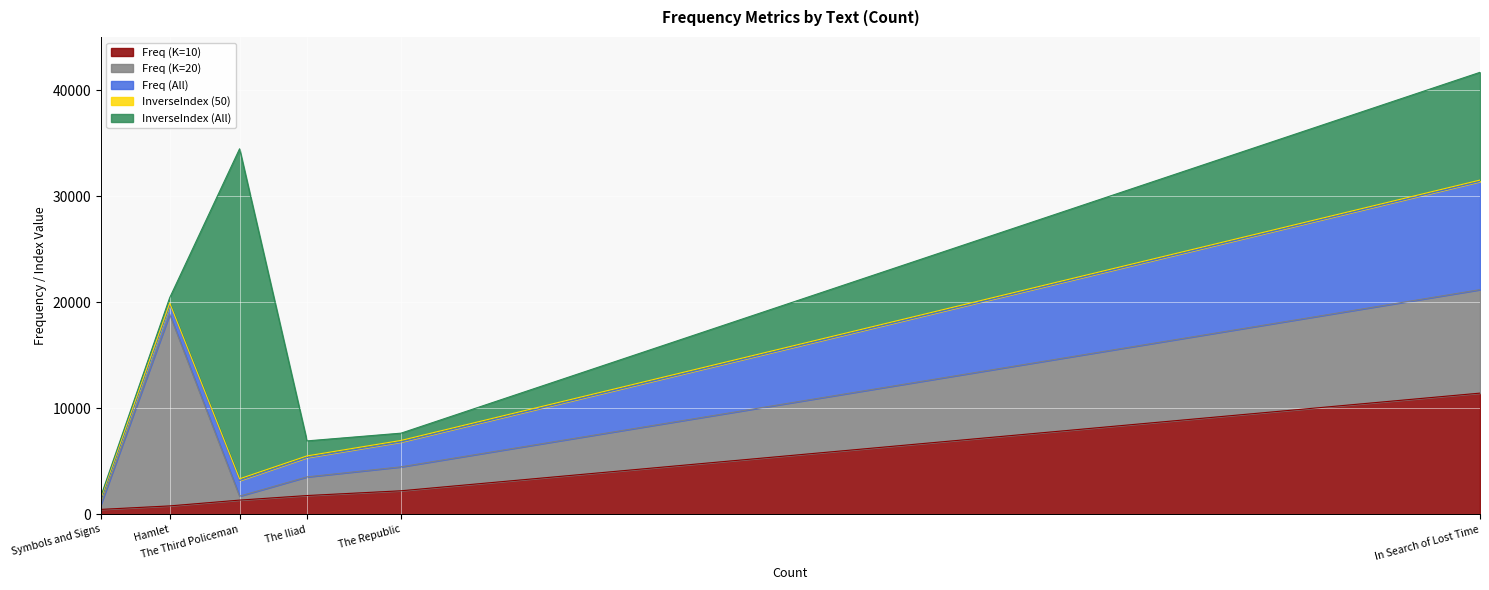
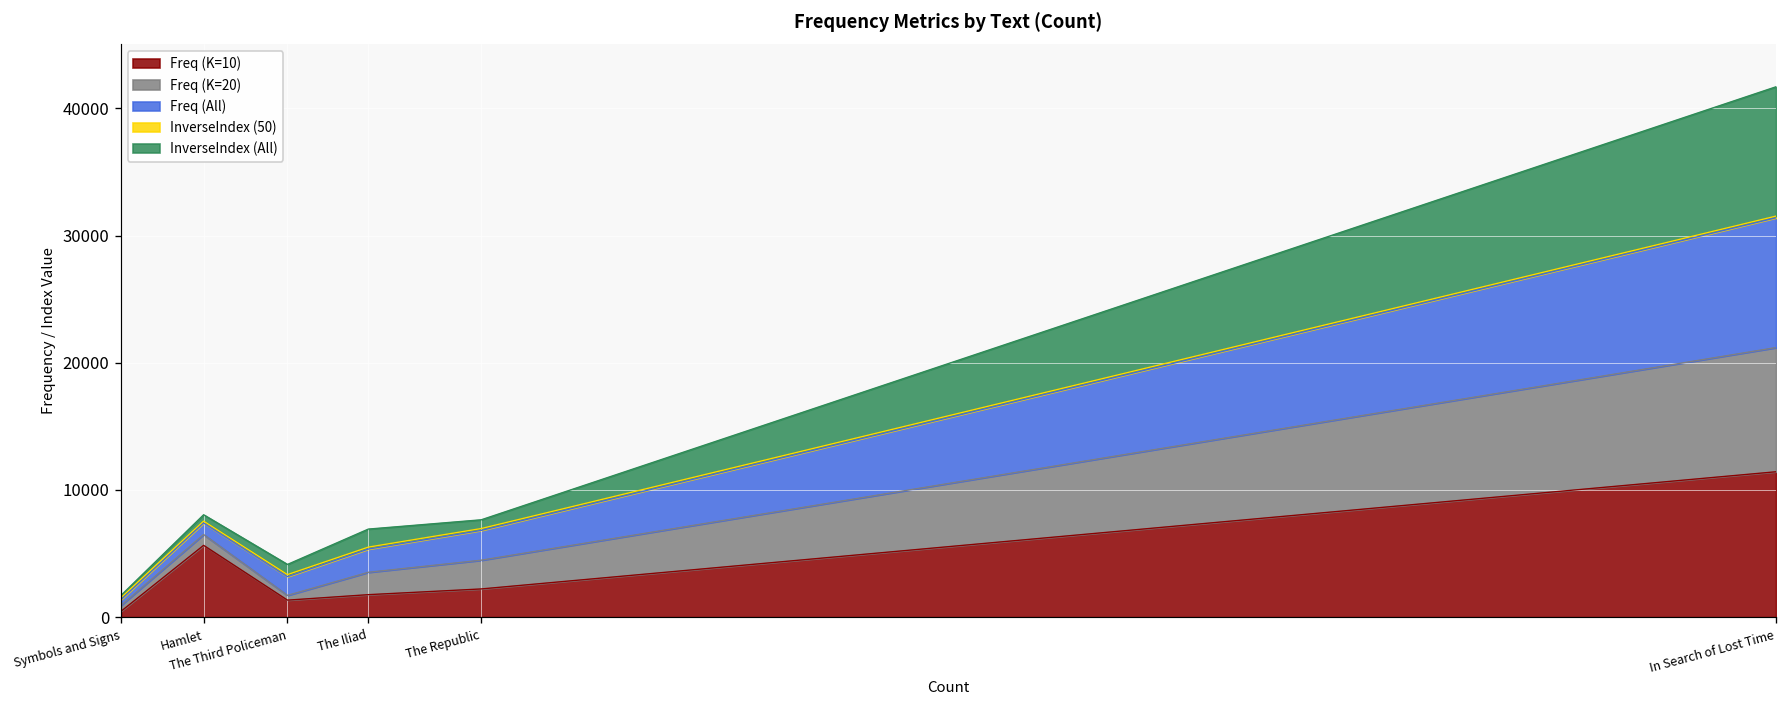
Freq (K=10), Hamlet: 800 -> 5600
Freq (K=20), Hamlet: 18100 -> 900
InverseIndex (All), The Third Policeman: 31100 -> 800
